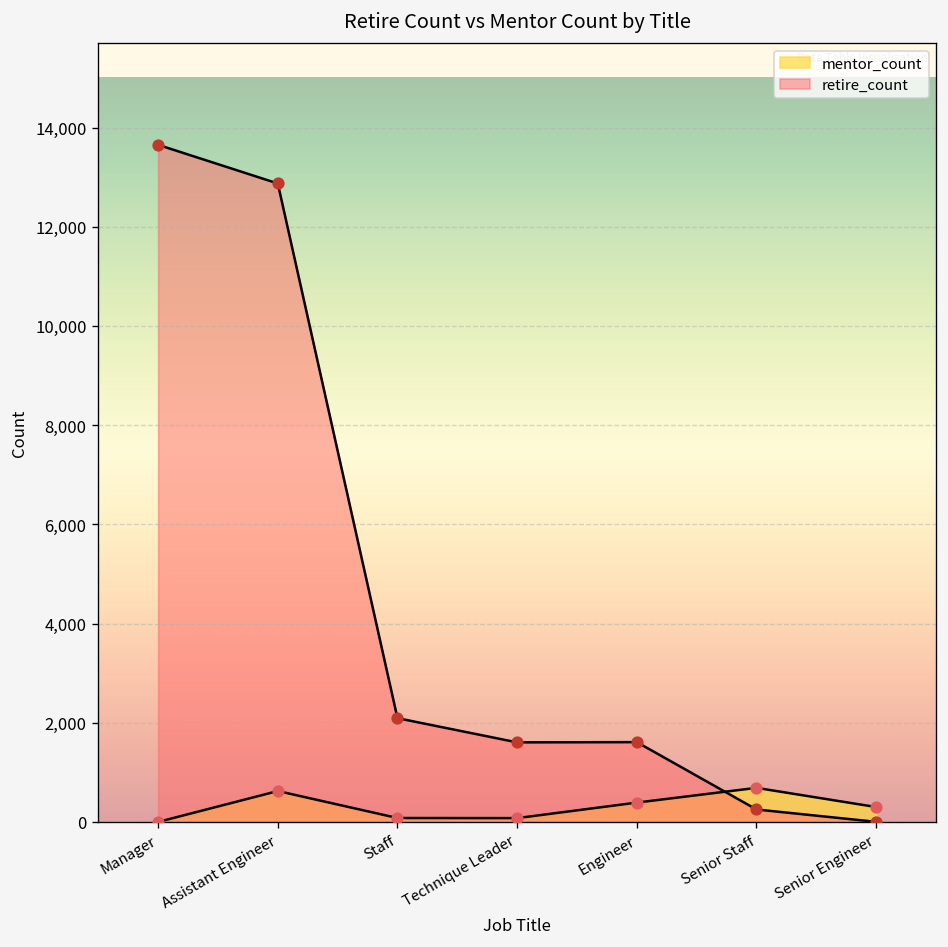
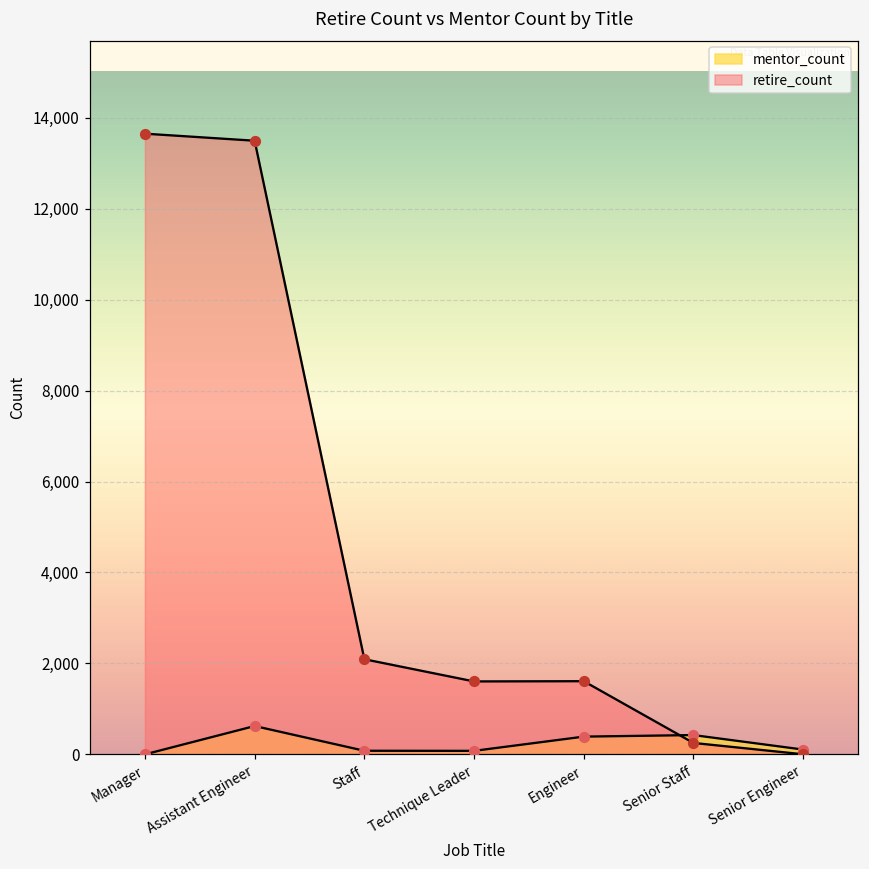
retire_count, Assistant Engineer: 12,900 -> 13,500
mentor_count, Senior Staff: 700 -> 400
mentor_count, Senior Engineer: 300 -> 100
